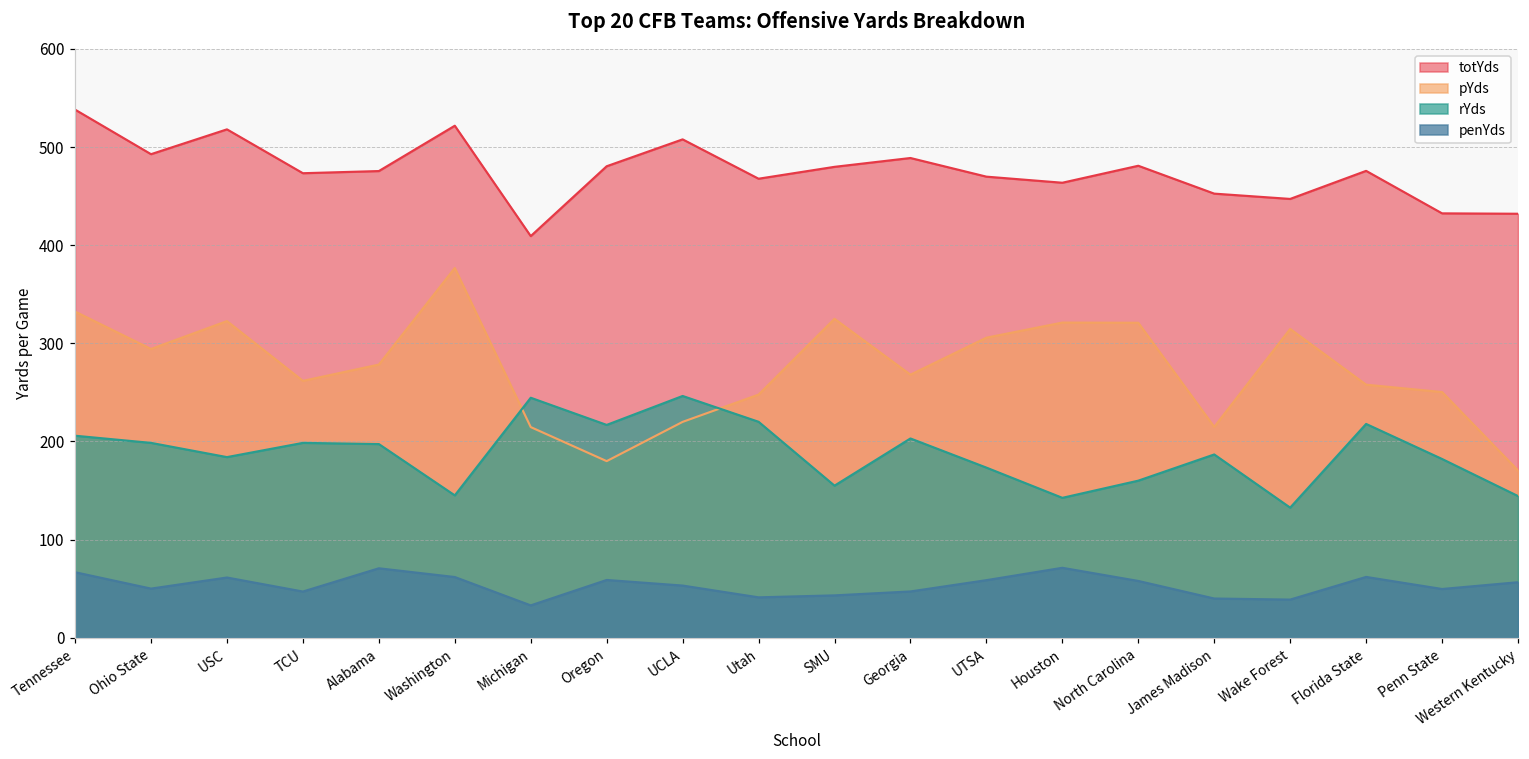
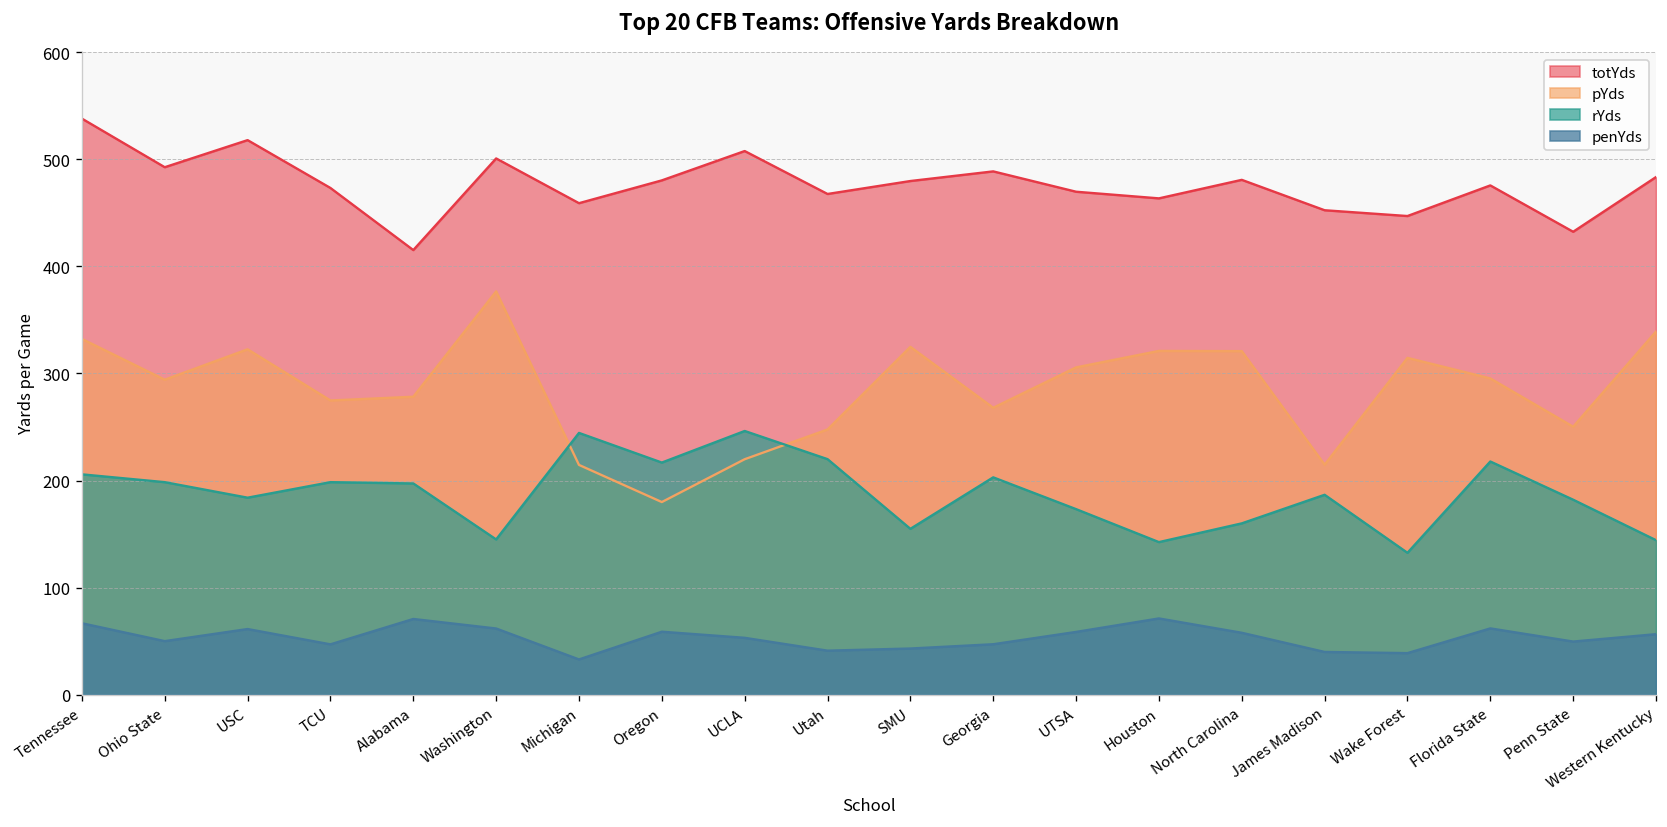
pYds, TCU: 260 -> 270
totYds, Alabama: 480 -> 420
totYds, Washington: 520 -> 500
totYds, Michigan: 410 -> 460
pYds, Florida State: 260 -> 300
totYds, Western Kentucky: 430 -> 480
pYds, Western Kentucky: 170 -> 340
